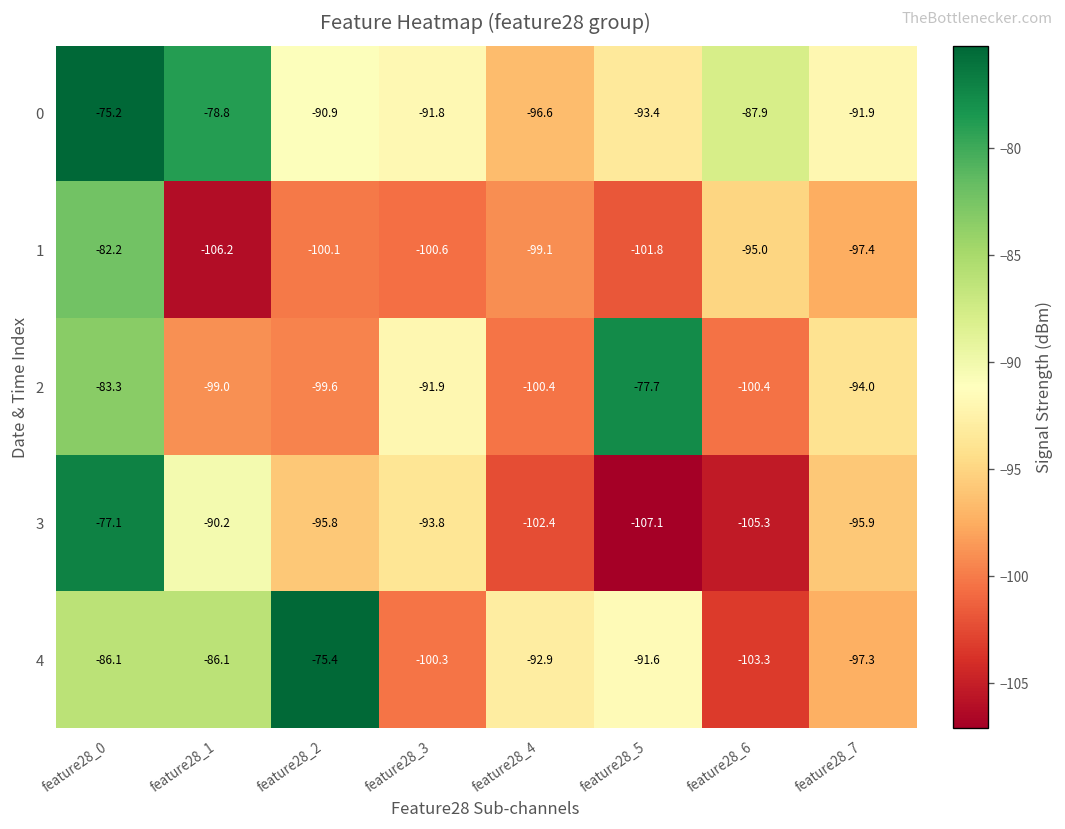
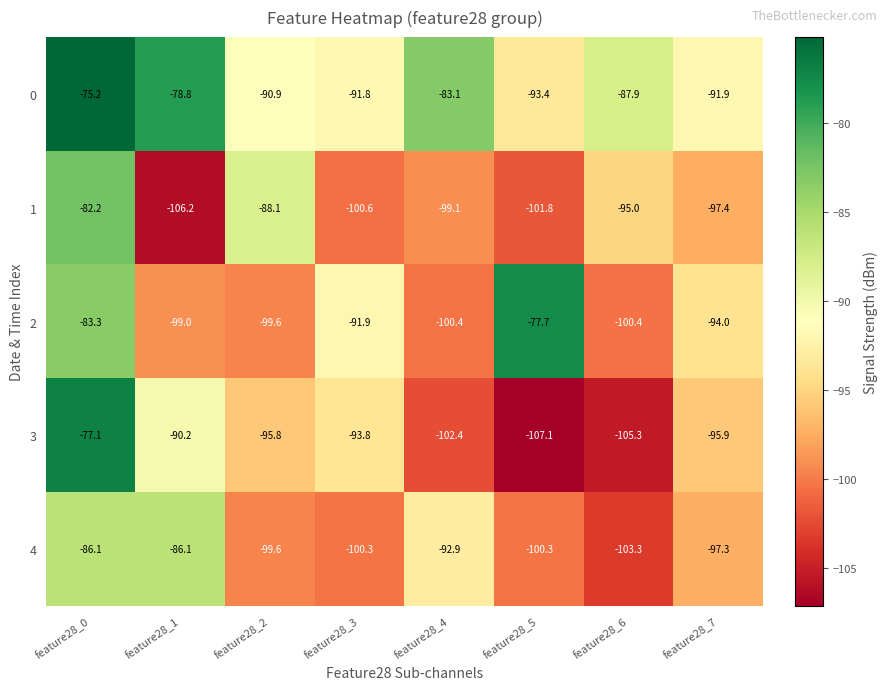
0, feature28_4: -96.6 -> -83.1
1, feature28_2: -100.1 -> -88.1
4, feature28_2: -75.4 -> -99.6
4, feature28_5: -91.6 -> -100.3
